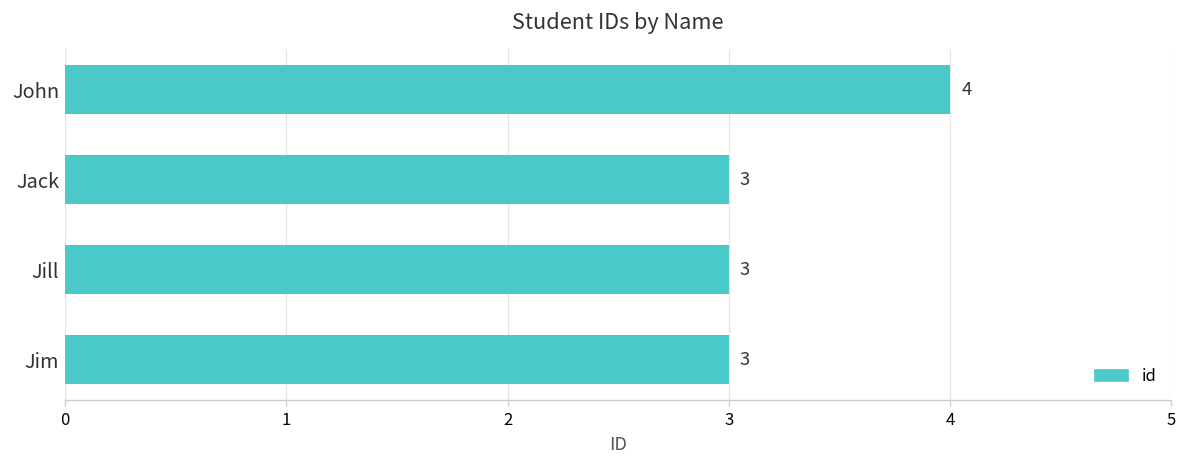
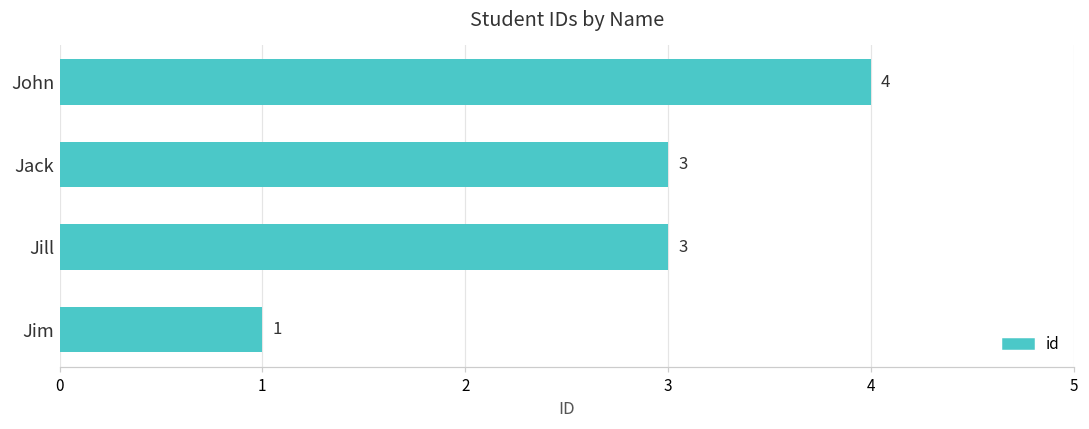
Jim: 3 -> 1
